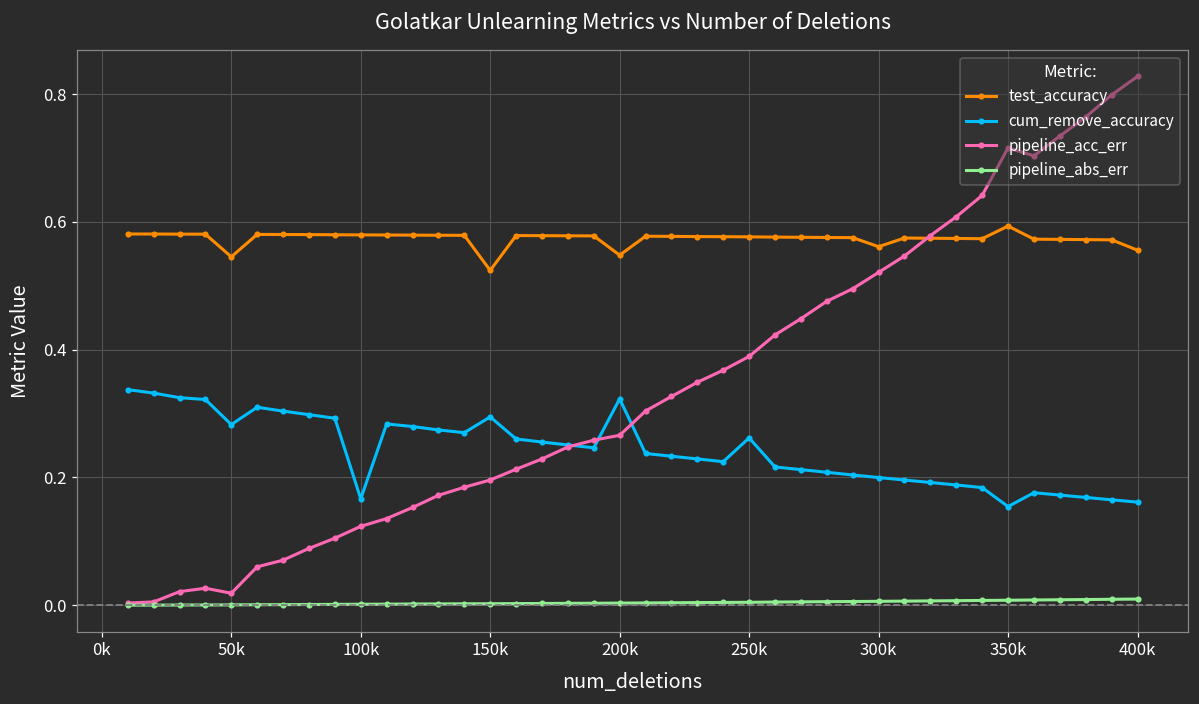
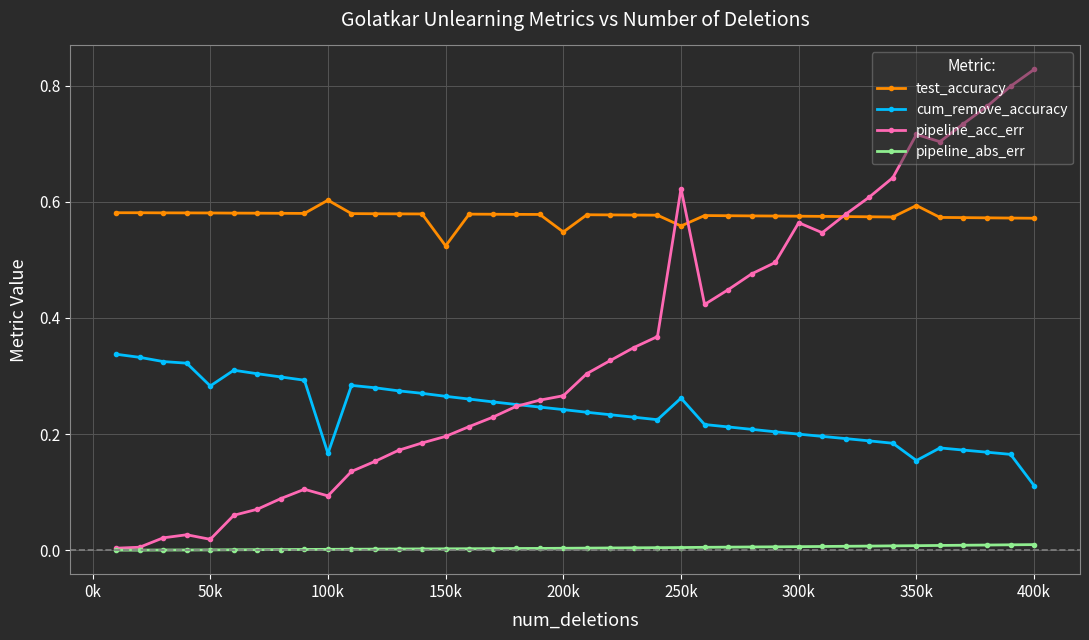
test_accuracy, 50k: 0.55 -> 0.58
test_accuracy, 100k: 0.58 -> 0.60
pipeline_acc_err, 100k: 0.12 -> 0.09
cum_remove_accuracy, 150k: 0.29 -> 0.26
cum_remove_accuracy, 200k: 0.32 -> 0.24
test_accuracy, 250k: 0.58 -> 0.56
pipeline_acc_err, 250k: 0.39 -> 0.62
test_accuracy, 300k: 0.56 -> 0.58
pipeline_acc_err, 300k: 0.52 -> 0.56
test_accuracy, 400k: 0.56 -> 0.57
cum_remove_accuracy, 400k: 0.16 -> 0.11
